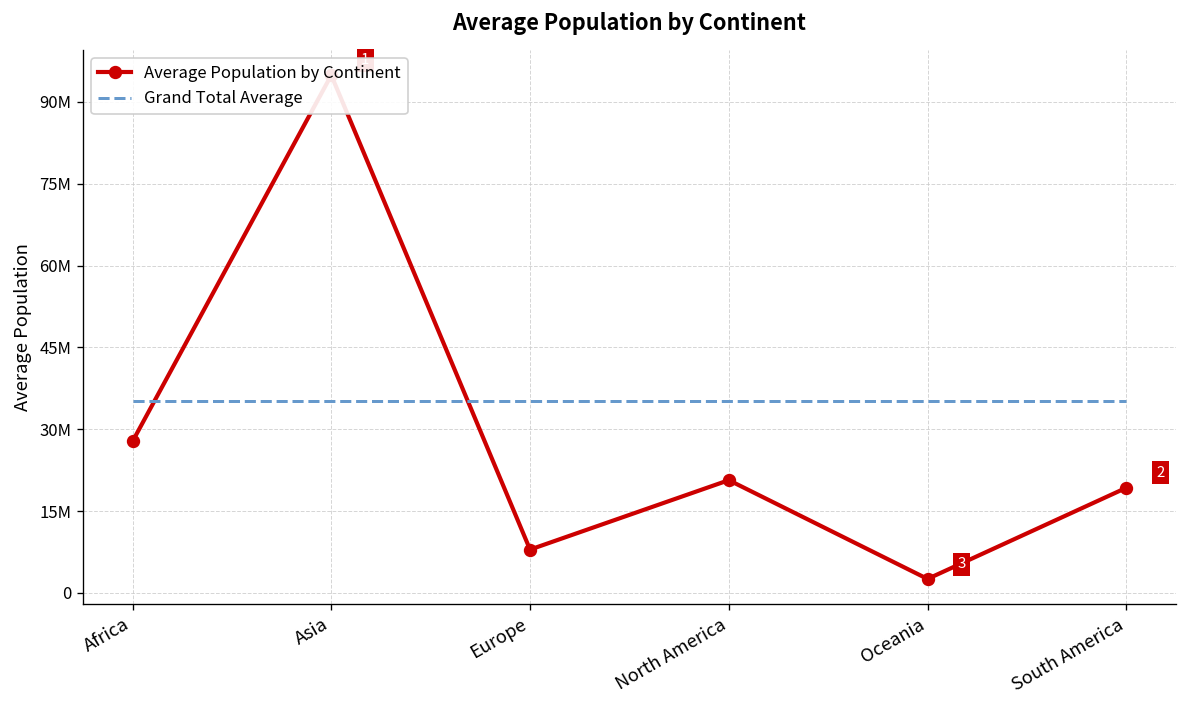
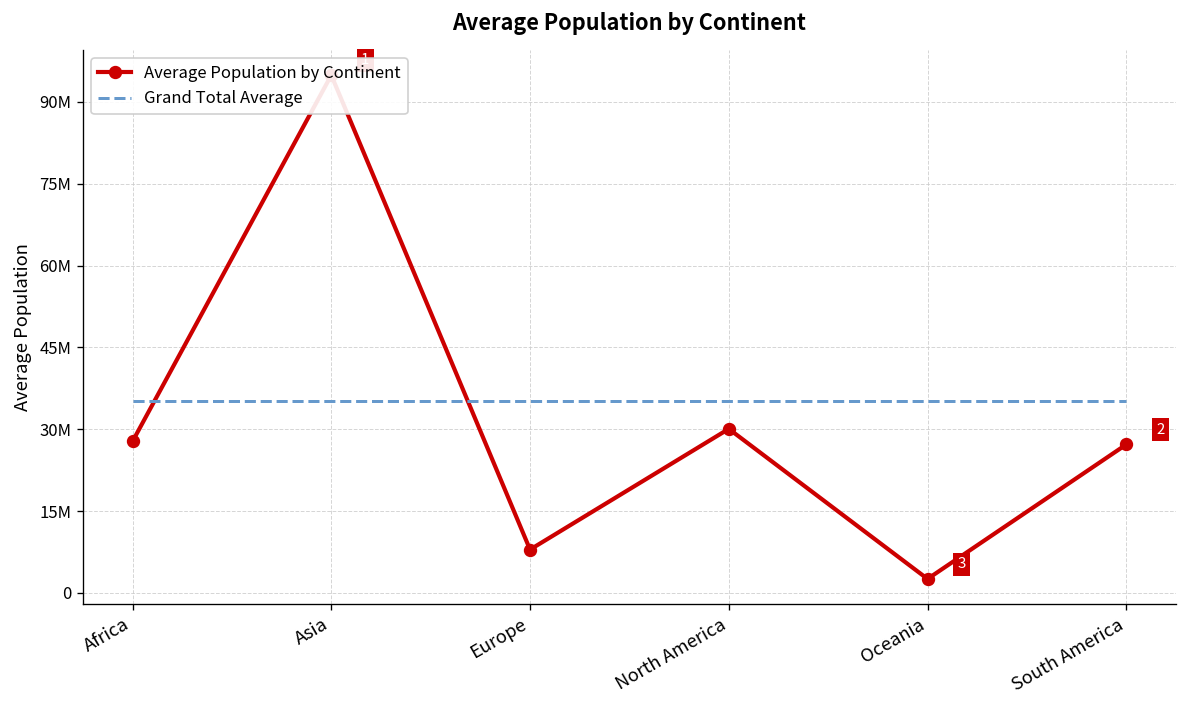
Average Population by Continent, North America: 21000000 -> 30000000
Average Population by Continent, South America: 19000000 -> 27000000
